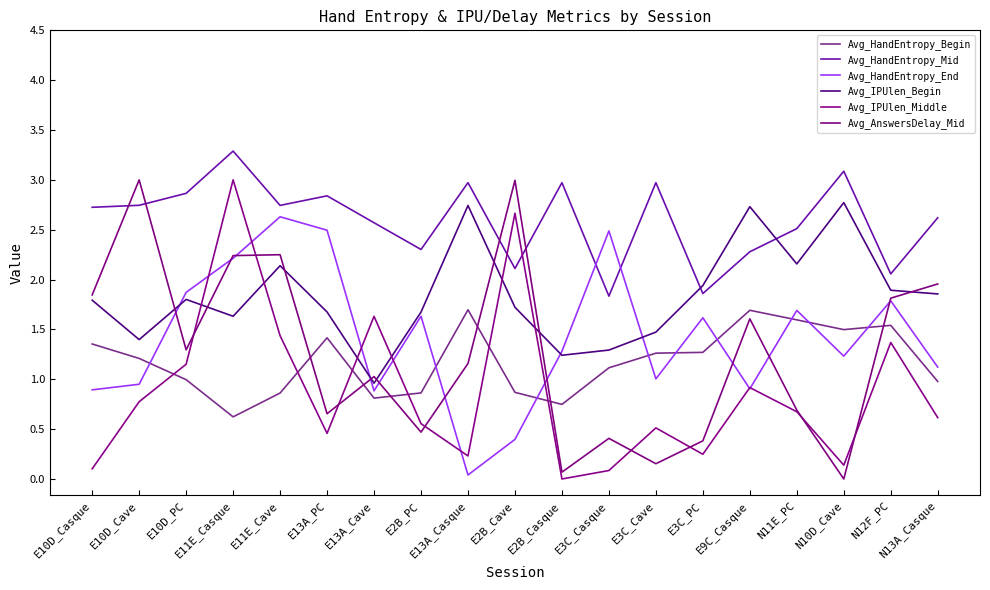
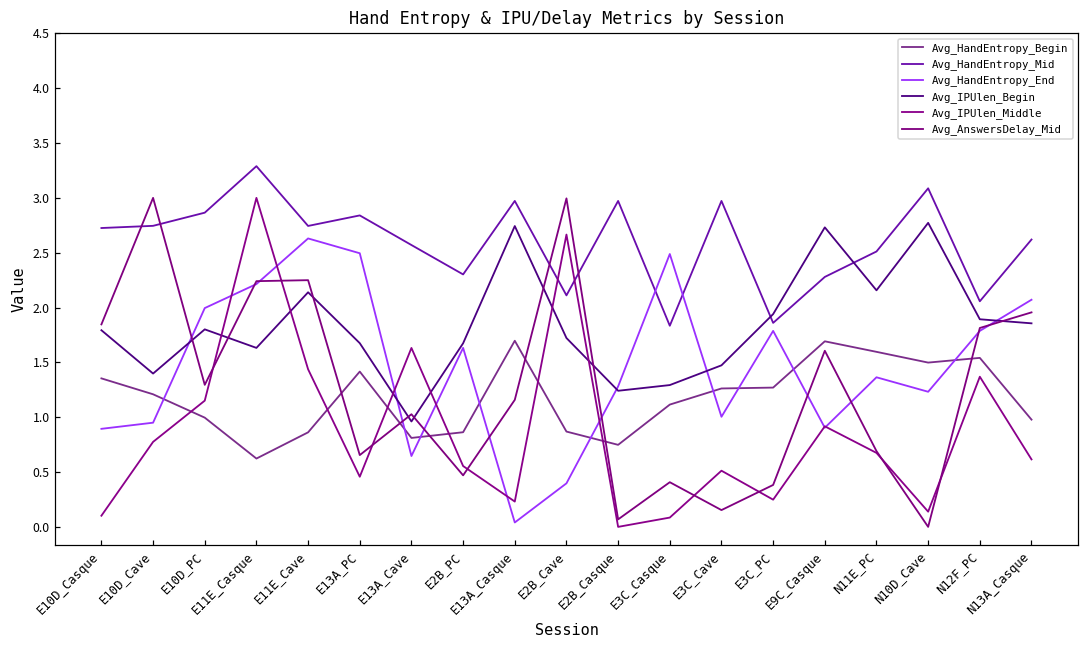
Avg_HandEntropy_End, E10D_PC: 1.9 -> 2.0
Avg_HandEntropy_End, E13A_Cave: 0.9 -> 0.6
Avg_HandEntropy_End, E3C_PC: 1.6 -> 1.8
Avg_HandEntropy_End, N11E_PC: 1.7 -> 1.4
Avg_HandEntropy_End, N13A_Casque: 1.1 -> 2.1
